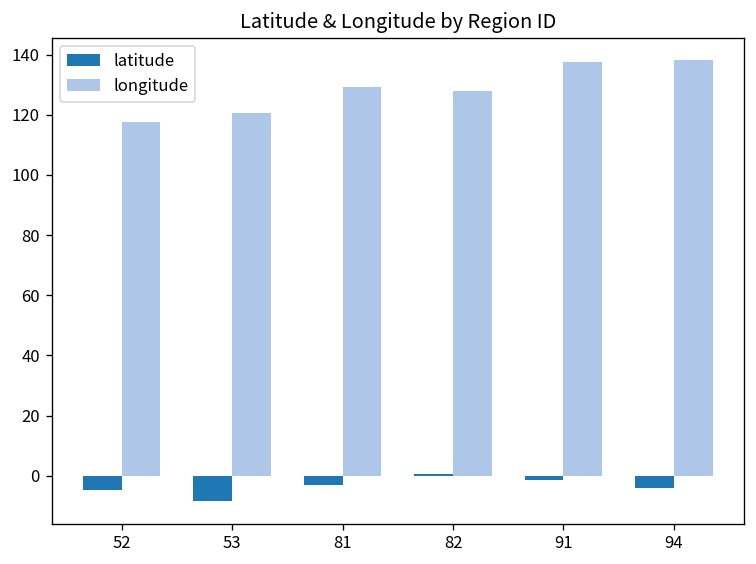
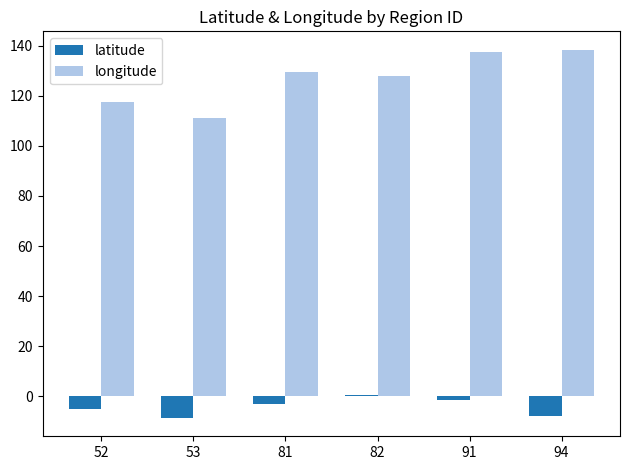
longitude, 53: 121 -> 111
latitude, 94: -4 -> -8
